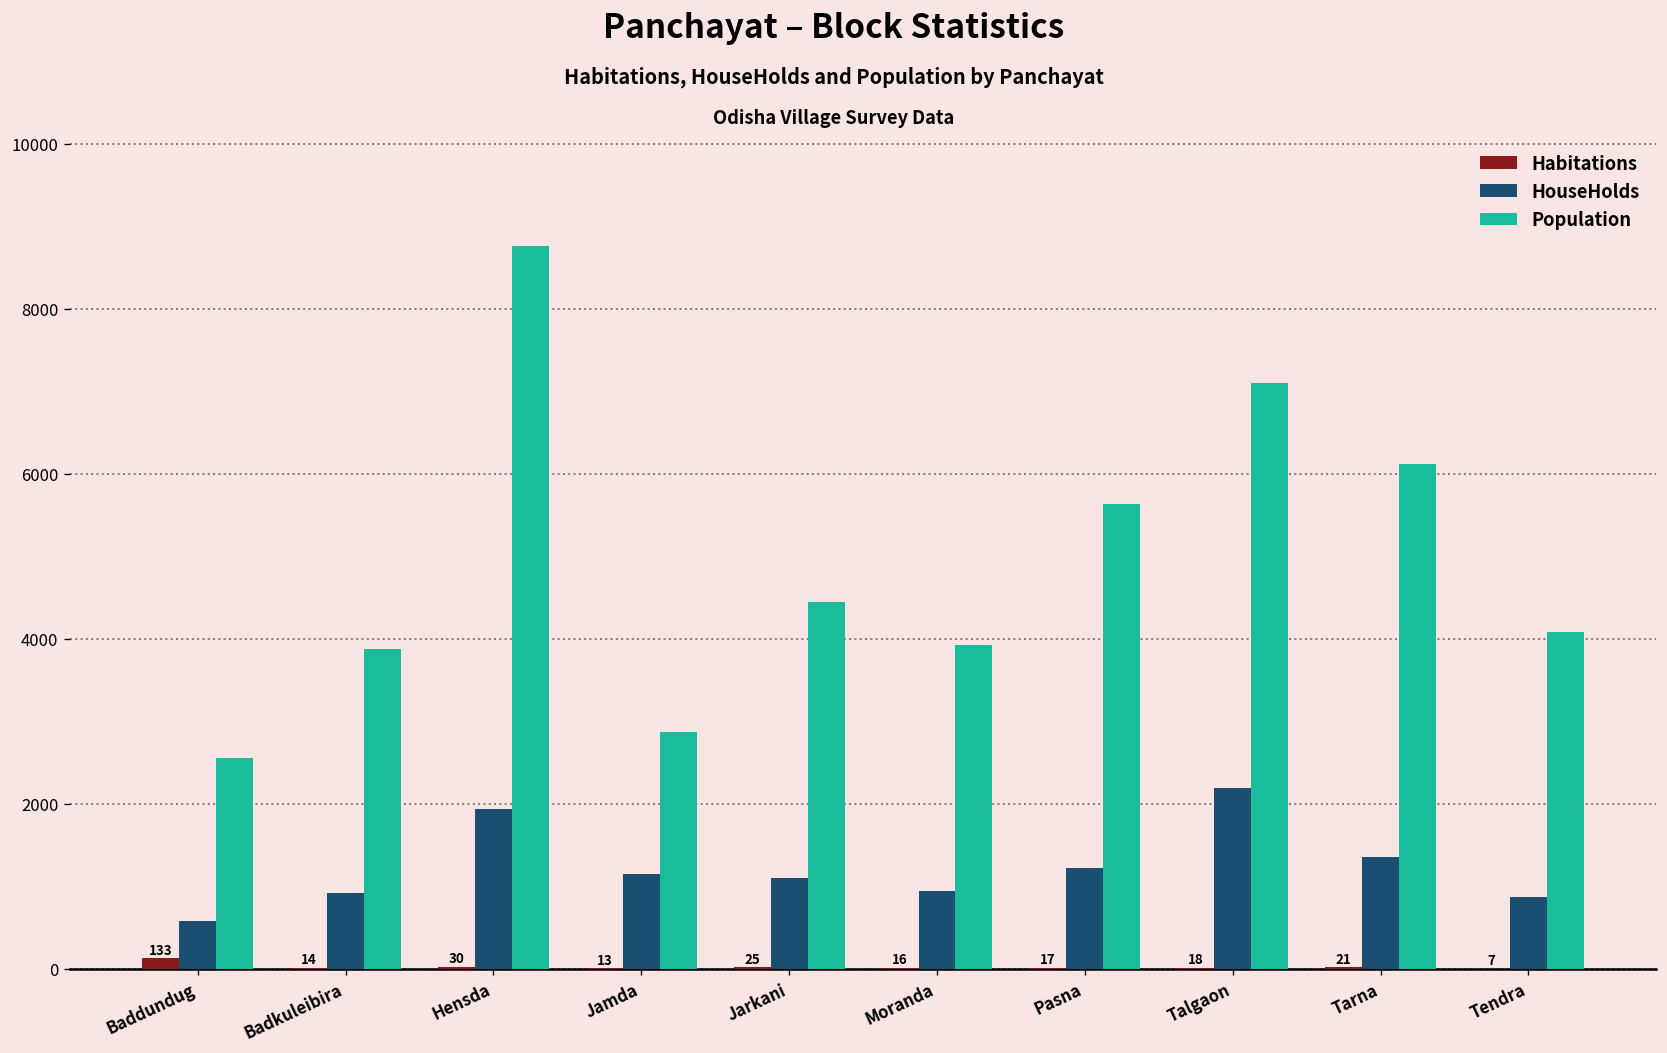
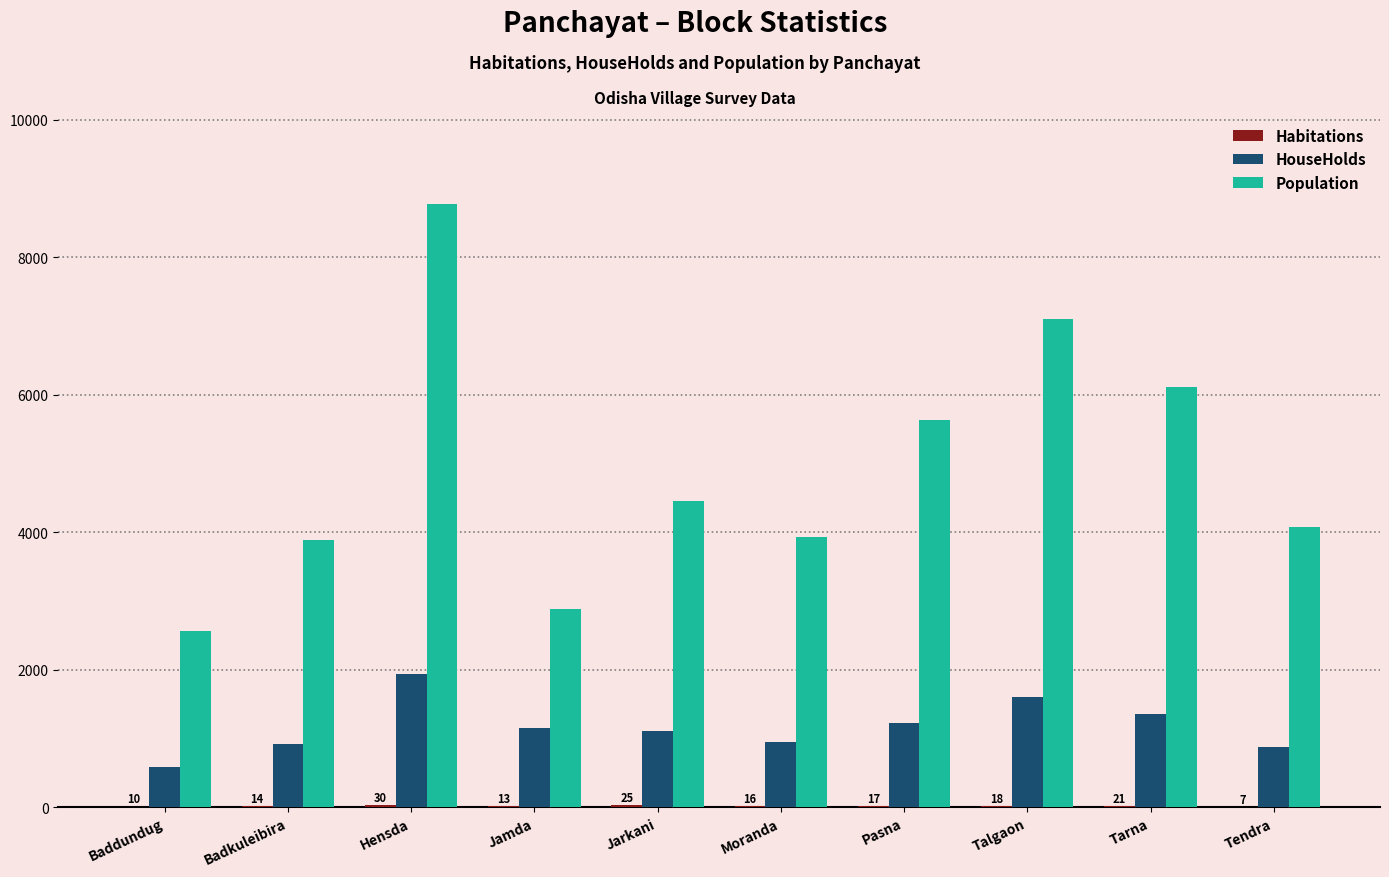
Habitations, Baddundug: 133 -> 10
HouseHolds, Talgaon: 2200 -> 1600
